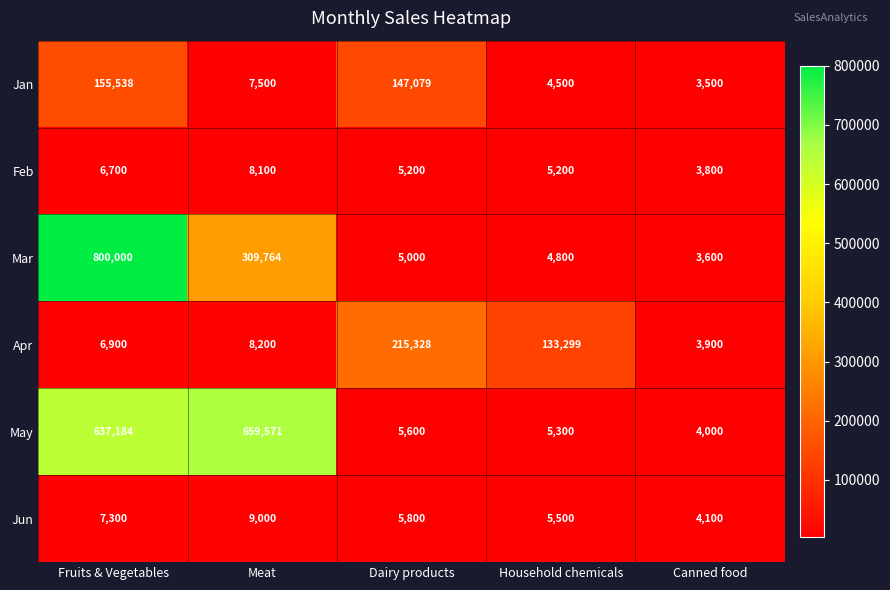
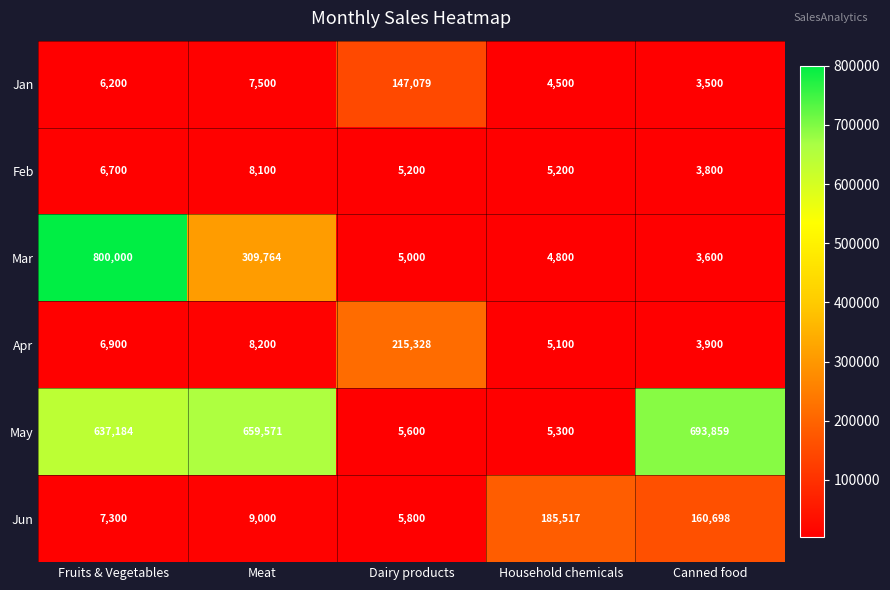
Jan, Fruits & Vegetables: 155,538 -> 6,200
Apr, Household chemicals: 133,299 -> 5,100
May, Canned food: 4,000 -> 693,859
Jun, Household chemicals: 5,500 -> 185,517
Jun, Canned food: 4,100 -> 160,698
